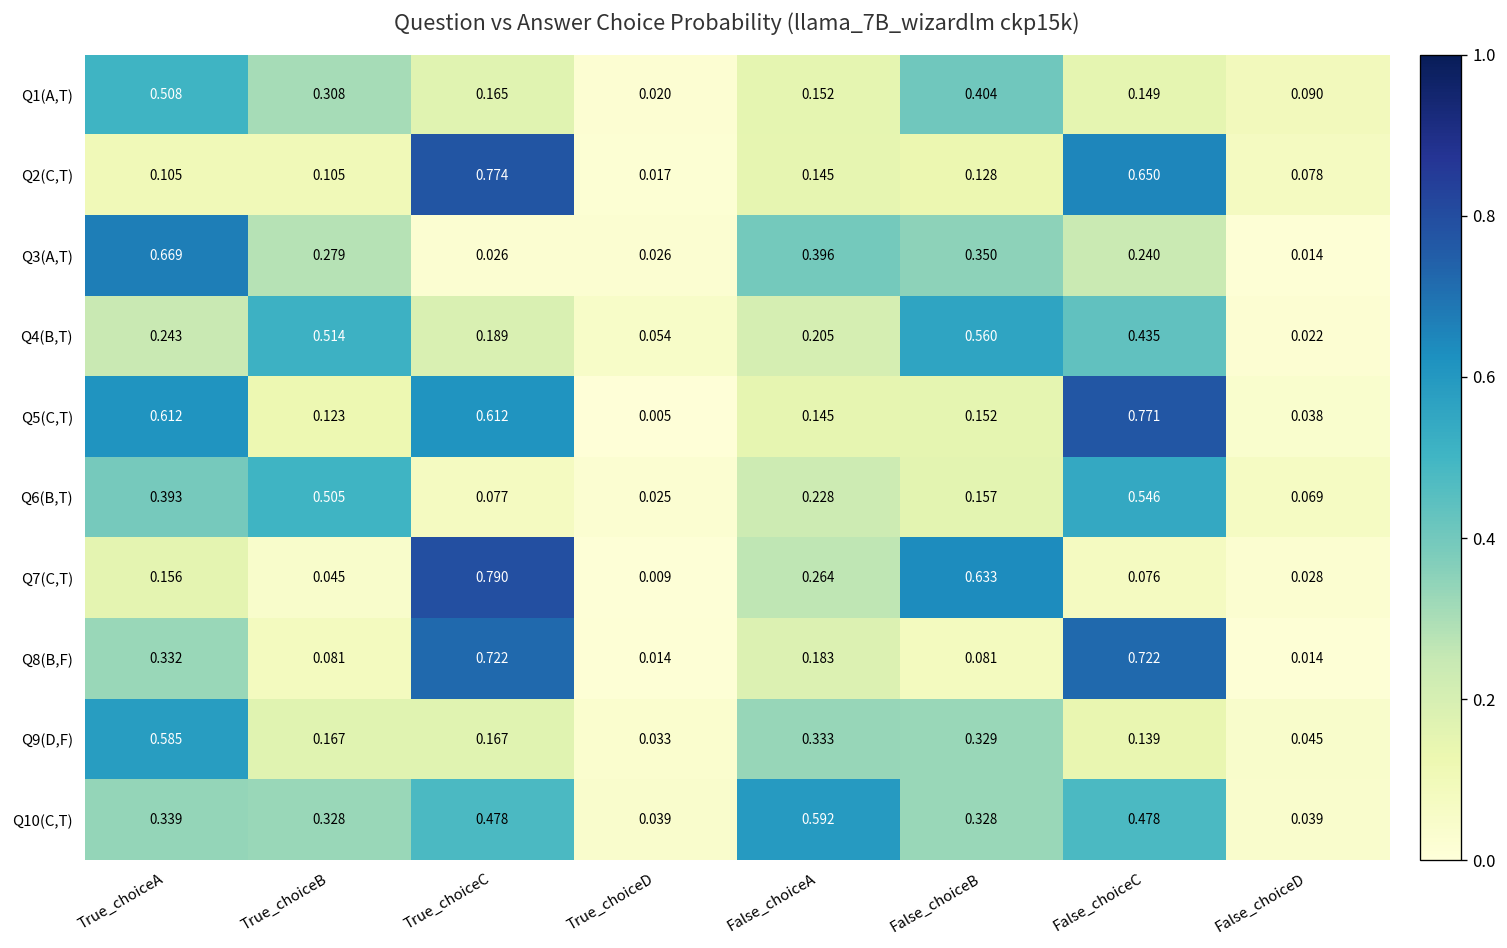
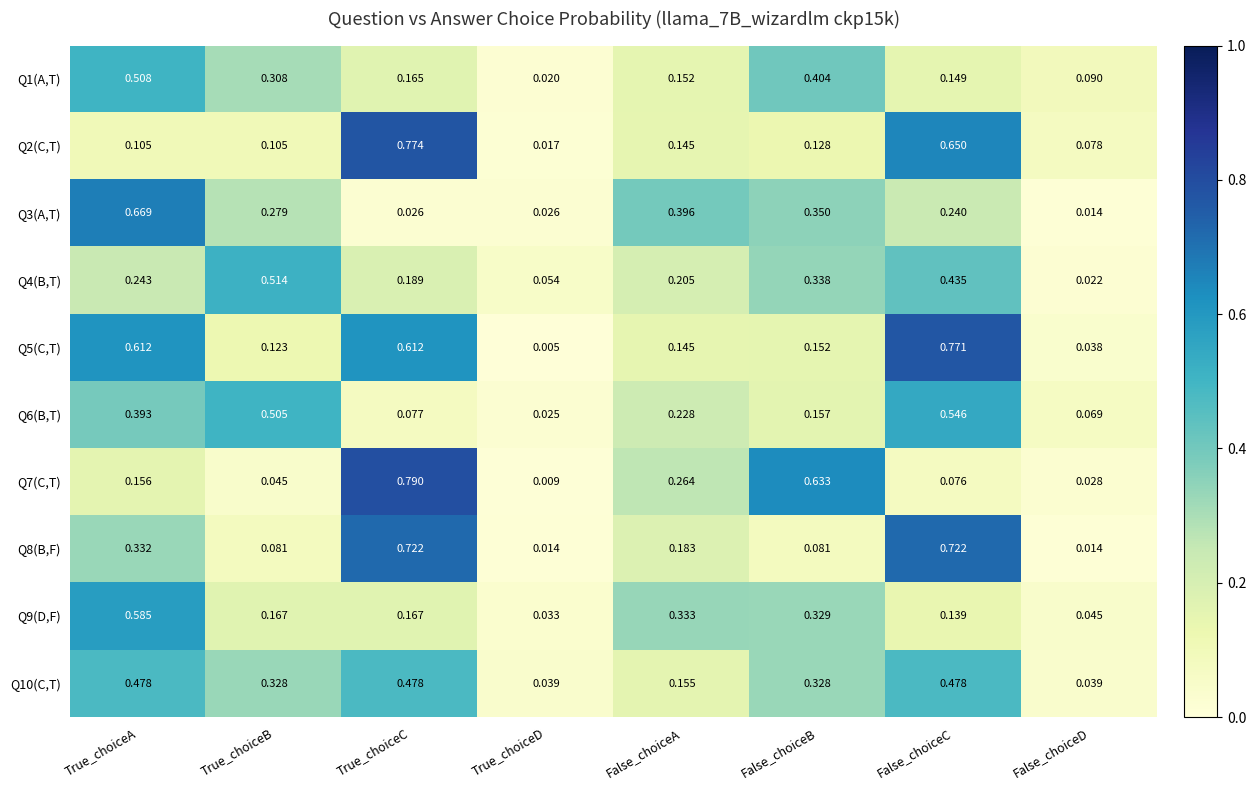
Q4(B,T), False_choiceB: 0.560 -> 0.338
Q10(C,T), True_choiceA: 0.339 -> 0.478
Q10(C,T), False_choiceA: 0.592 -> 0.155
